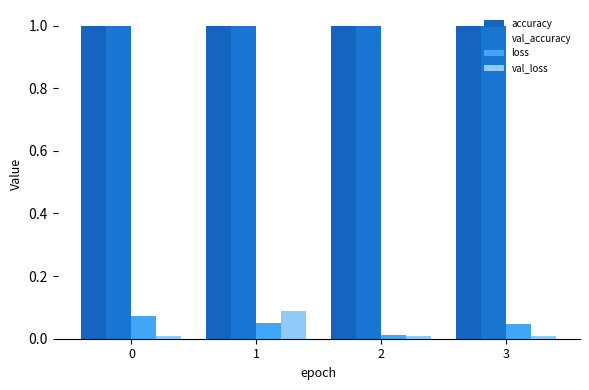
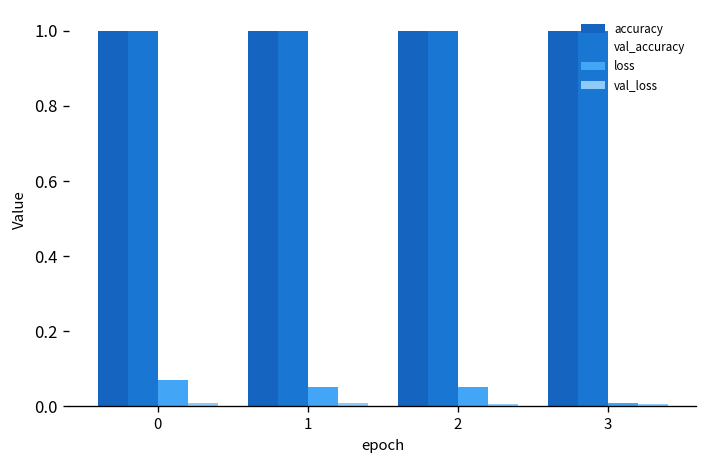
val_loss, 1: 0.09 -> 0.01
loss, 2: 0.01 -> 0.05
loss, 3: 0.05 -> 0.01
